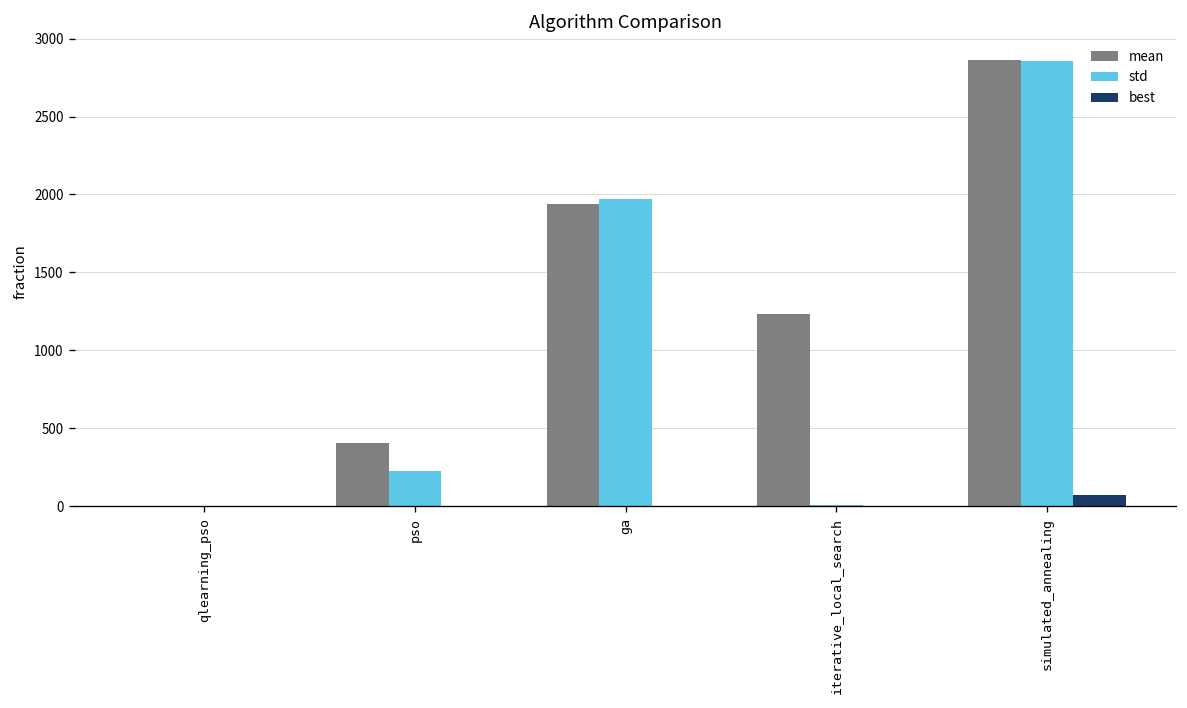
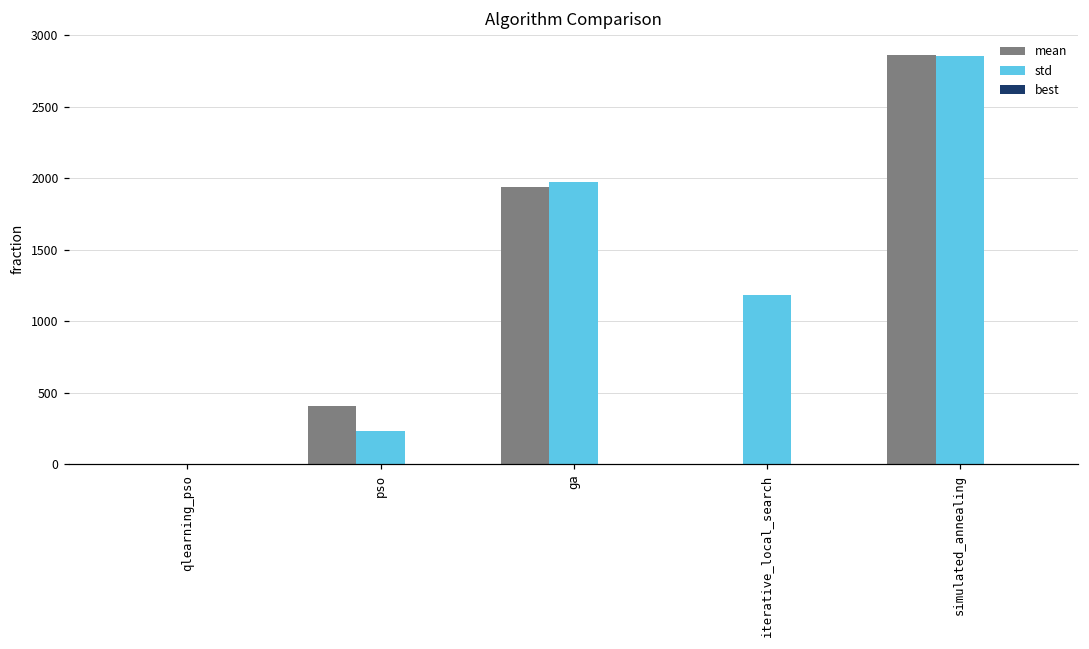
mean, iterative_local_search: 1230 -> 0
std, iterative_local_search: 0 -> 1180
best, simulated_annealing: 70 -> 0
